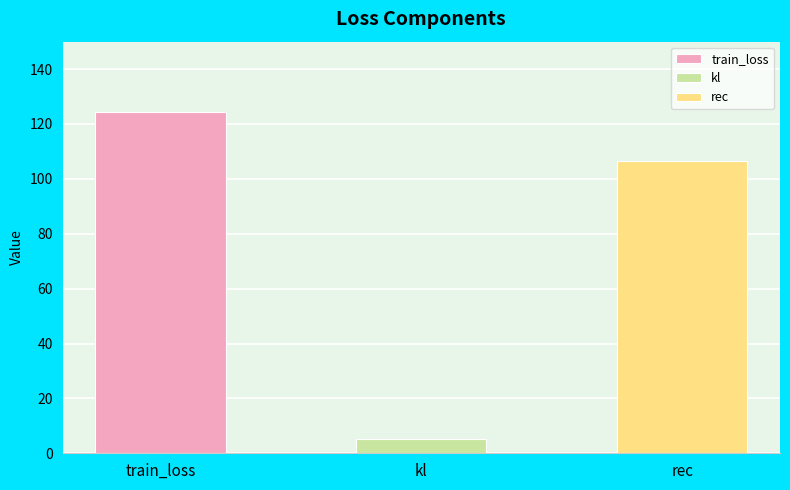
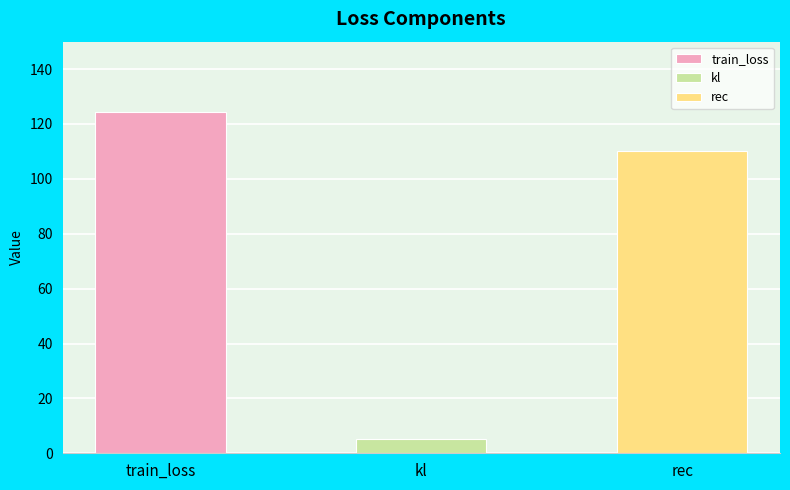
rec: 107 -> 110
